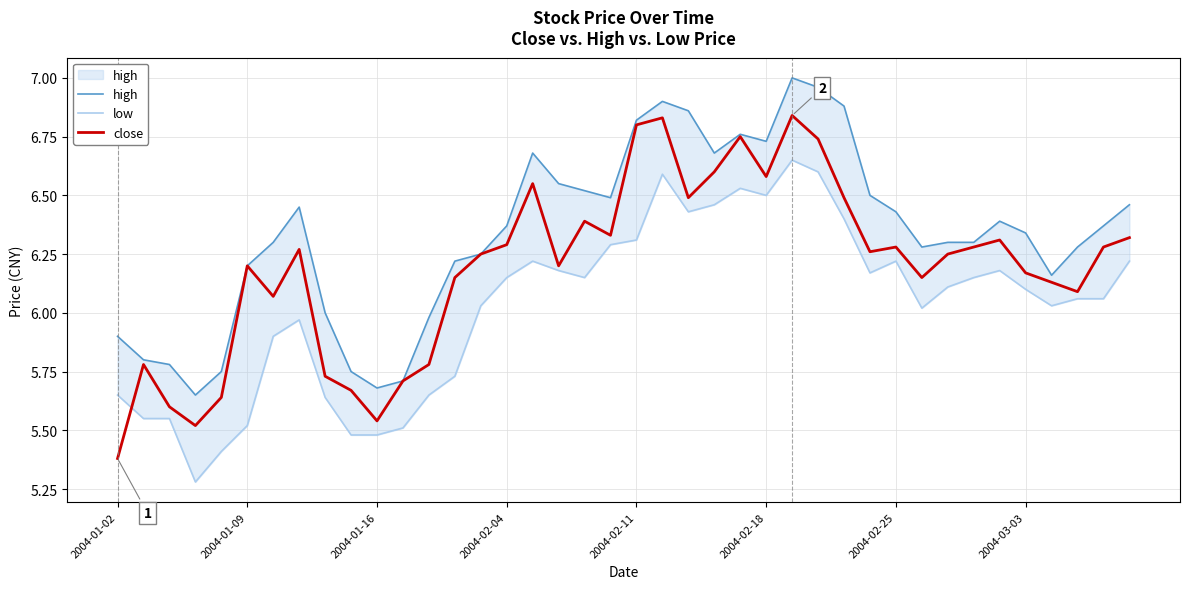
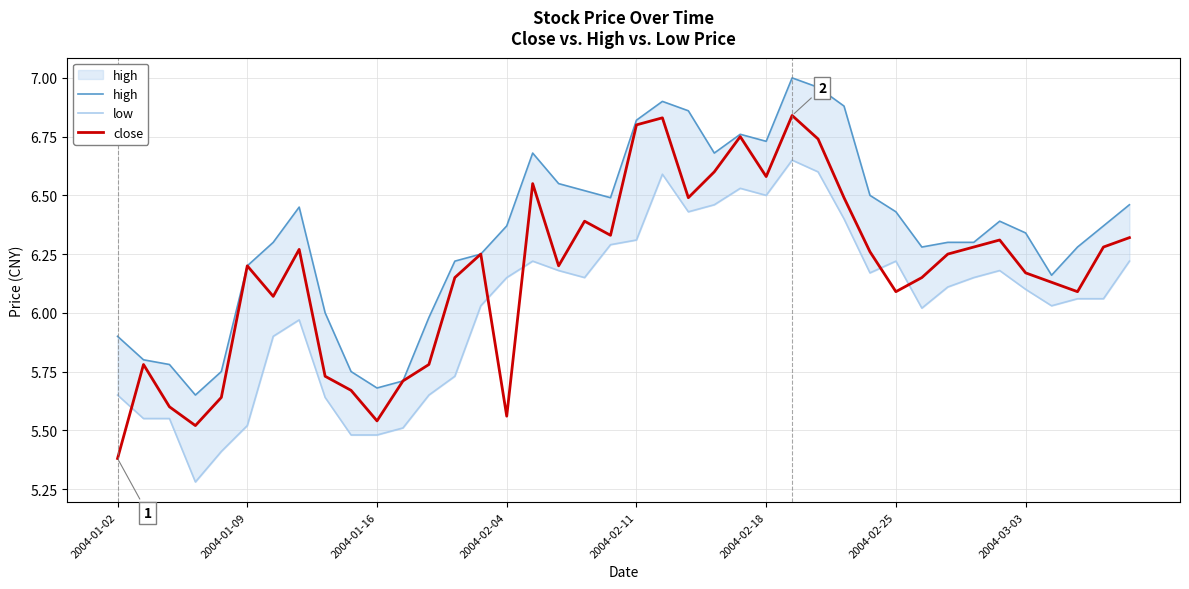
close, 2004-02-04: 6.29 -> 5.56
close, 2004-02-25: 6.28 -> 6.09
